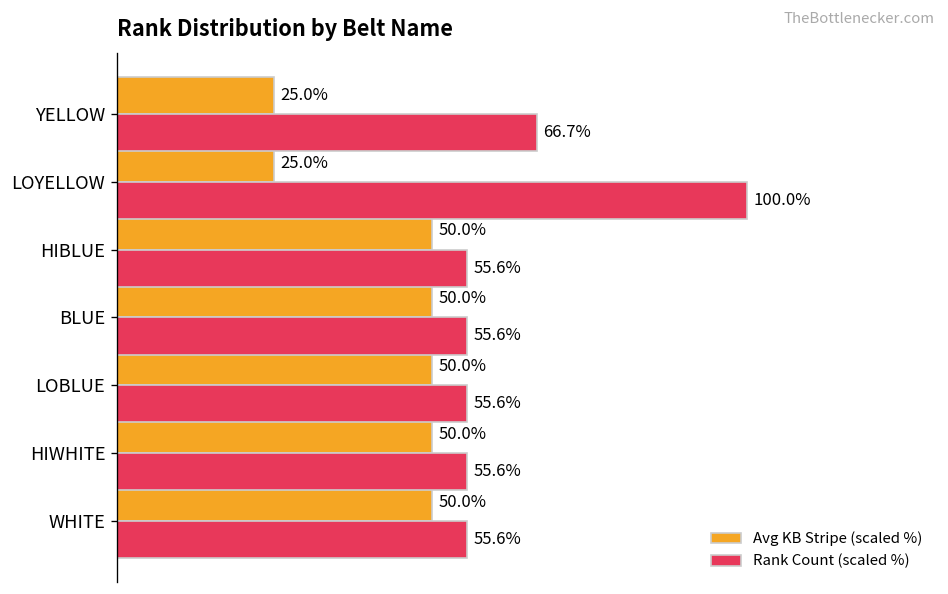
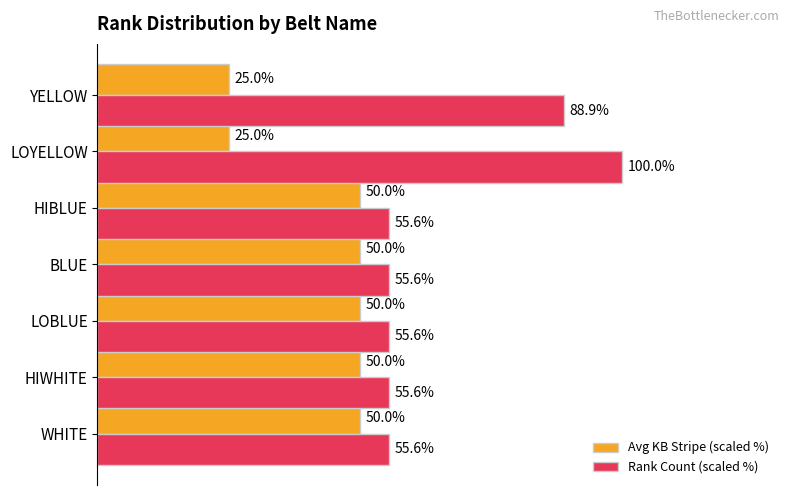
Rank Count (scaled %), YELLOW: 66.7% -> 88.9%
